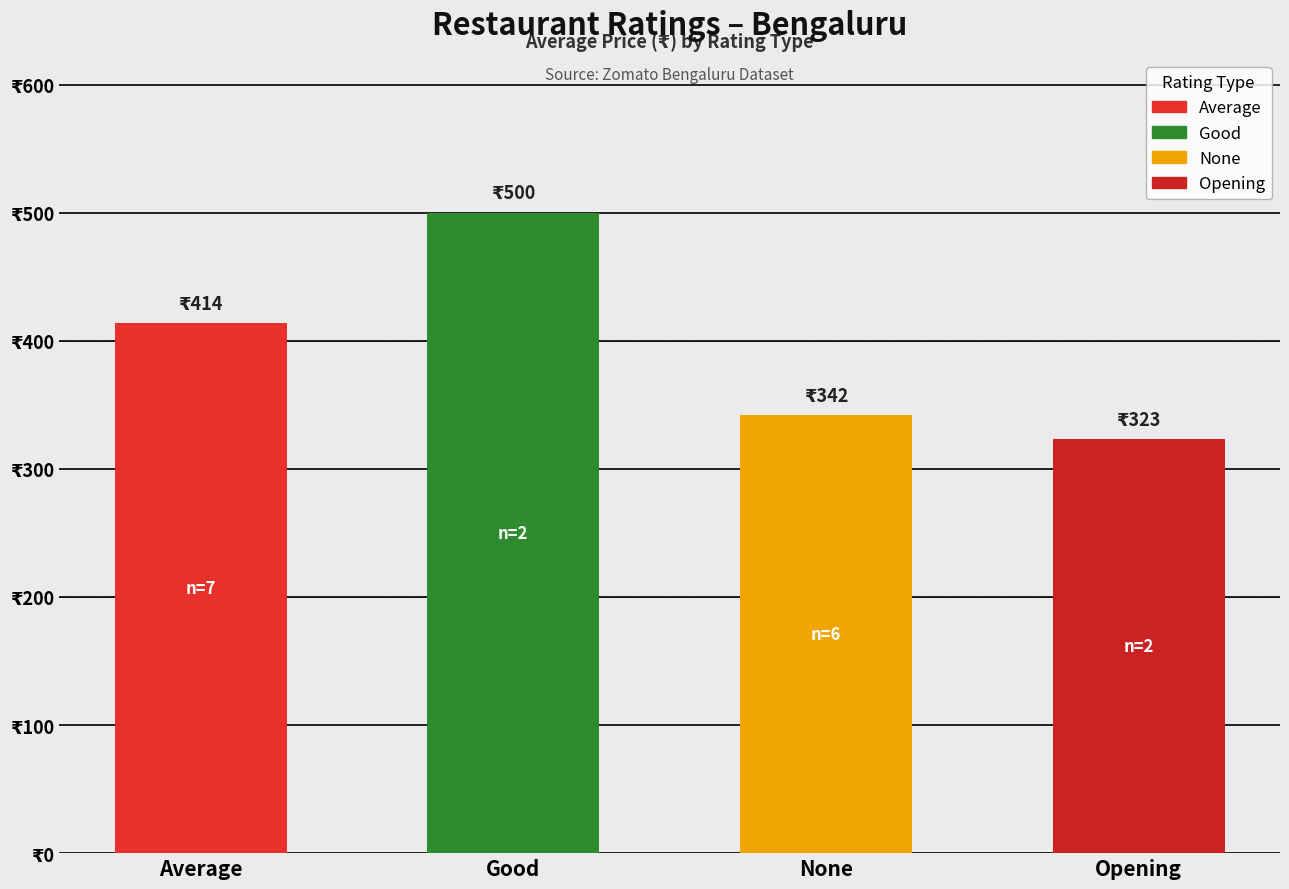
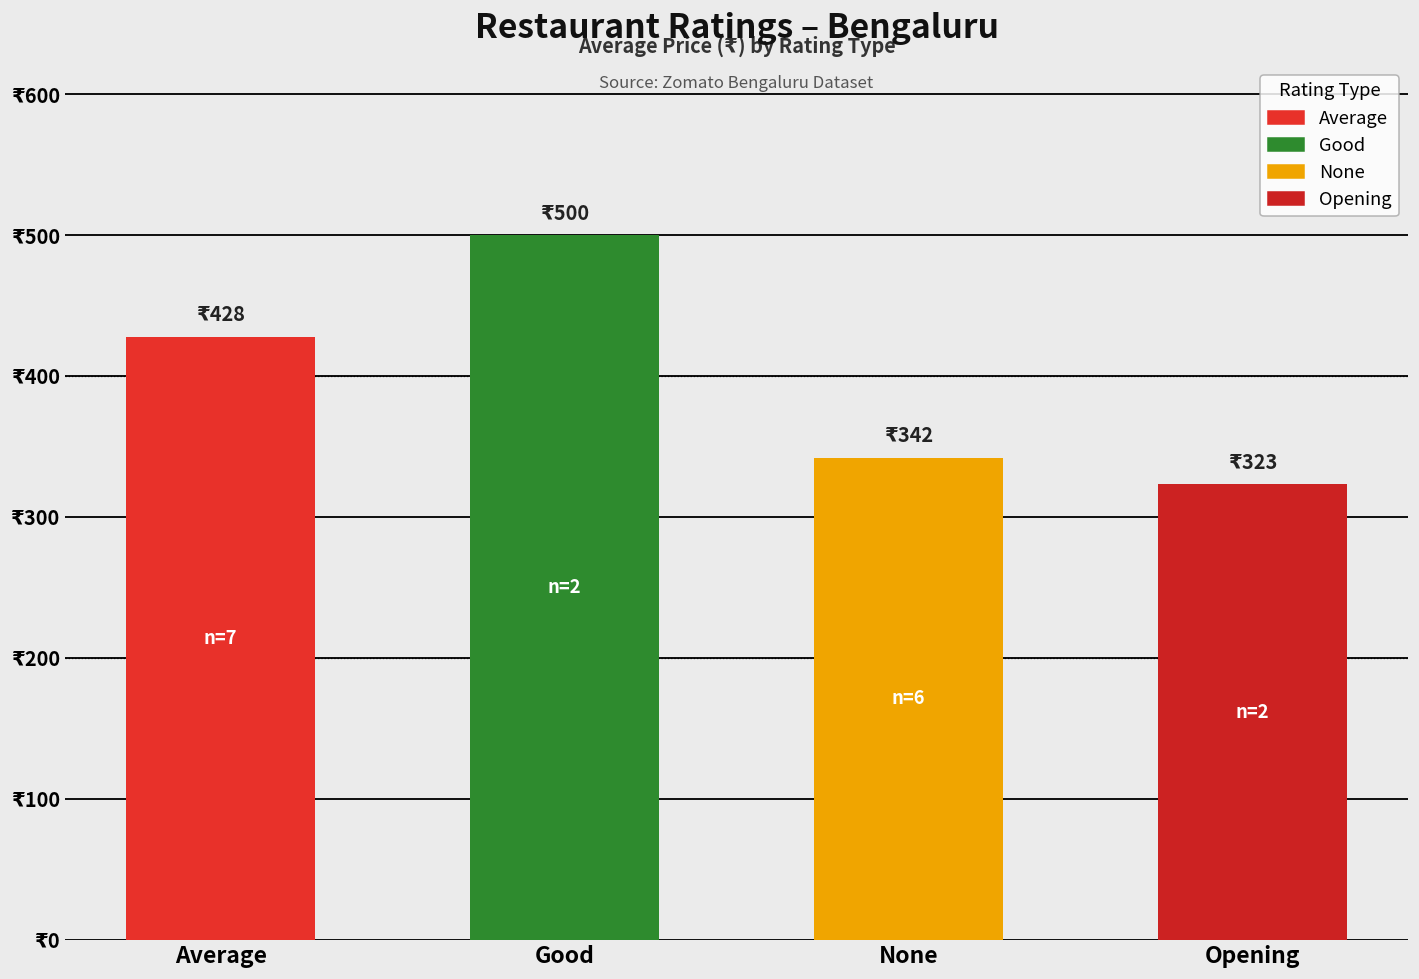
Average: 414 -> 428
